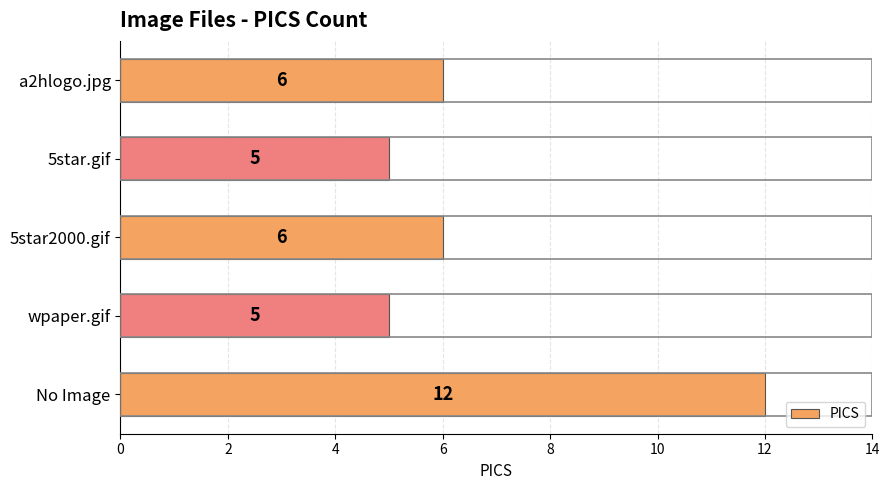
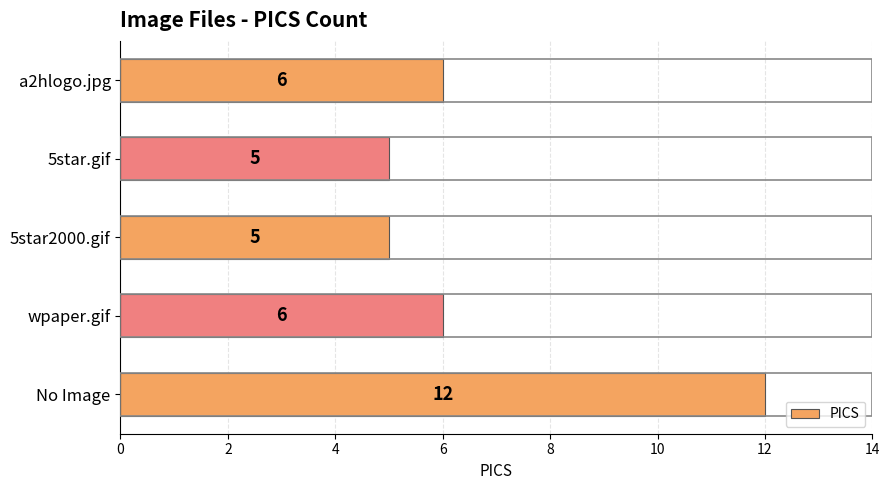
5star2000.gif: 6 -> 5
wpaper.gif: 5 -> 6
